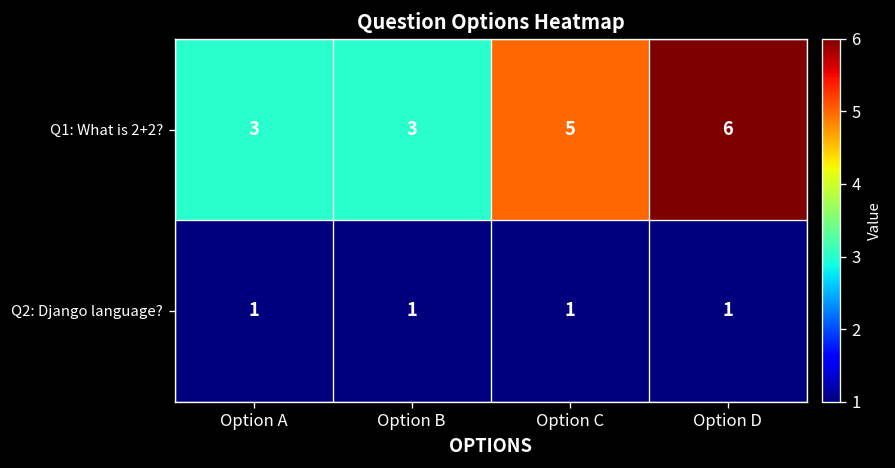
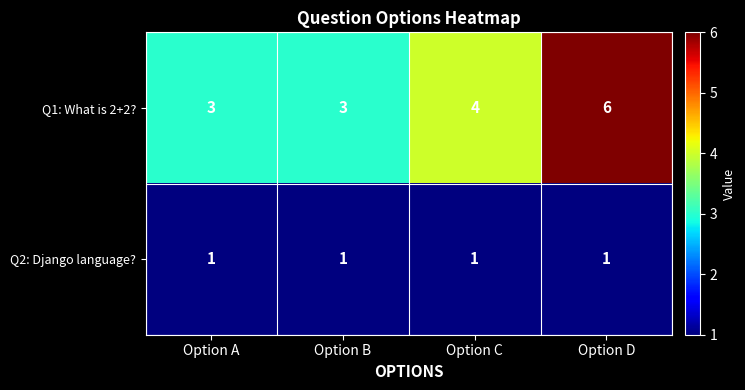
Q1: What is 2+2?, Option C: 5 -> 4
